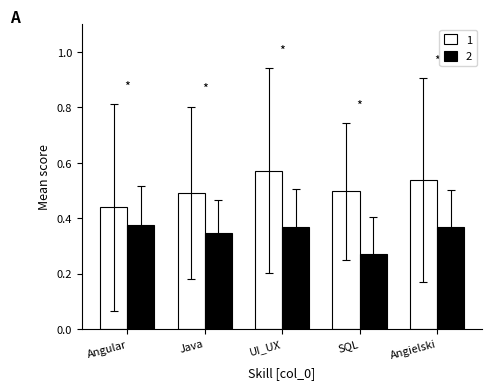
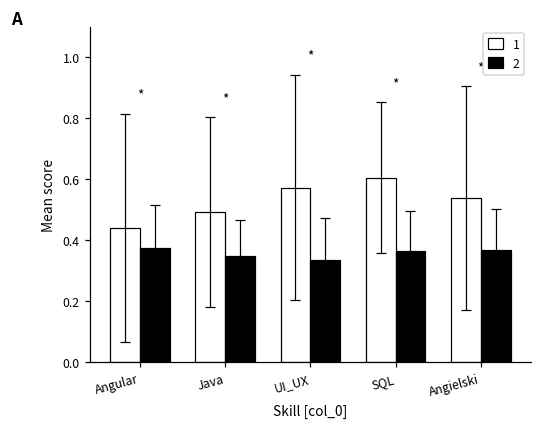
2, UI_UX: 0.37 -> 0.34
1, SQL: 0.50 -> 0.60
2, SQL: 0.27 -> 0.36
